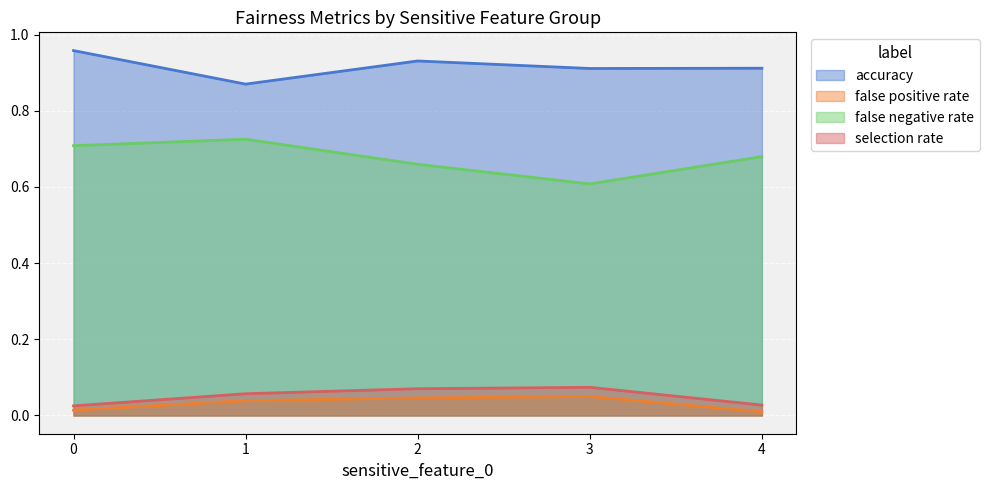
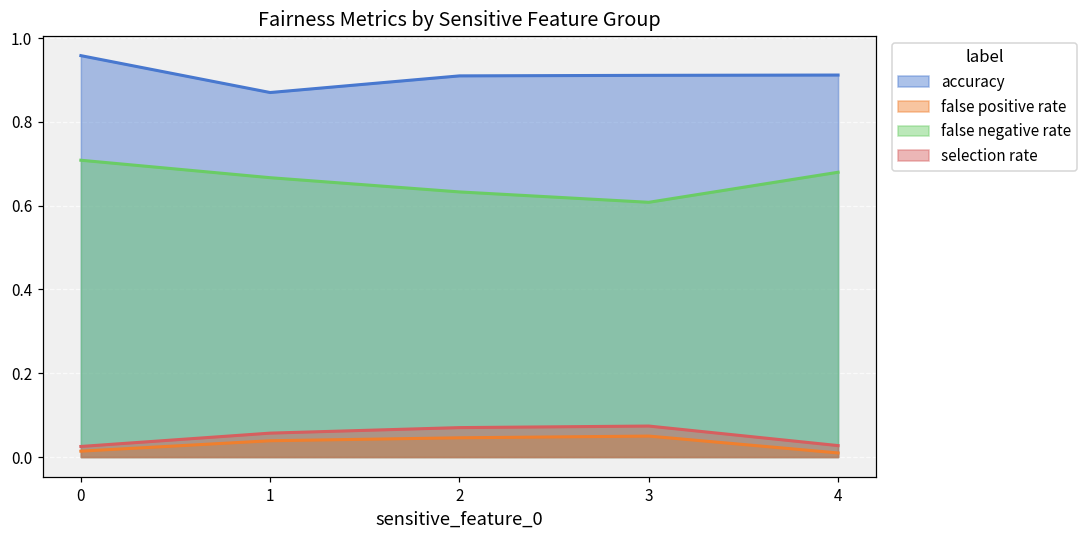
false negative rate, 1: 0.73 -> 0.67
accuracy, 2: 0.93 -> 0.91
false negative rate, 2: 0.66 -> 0.63
